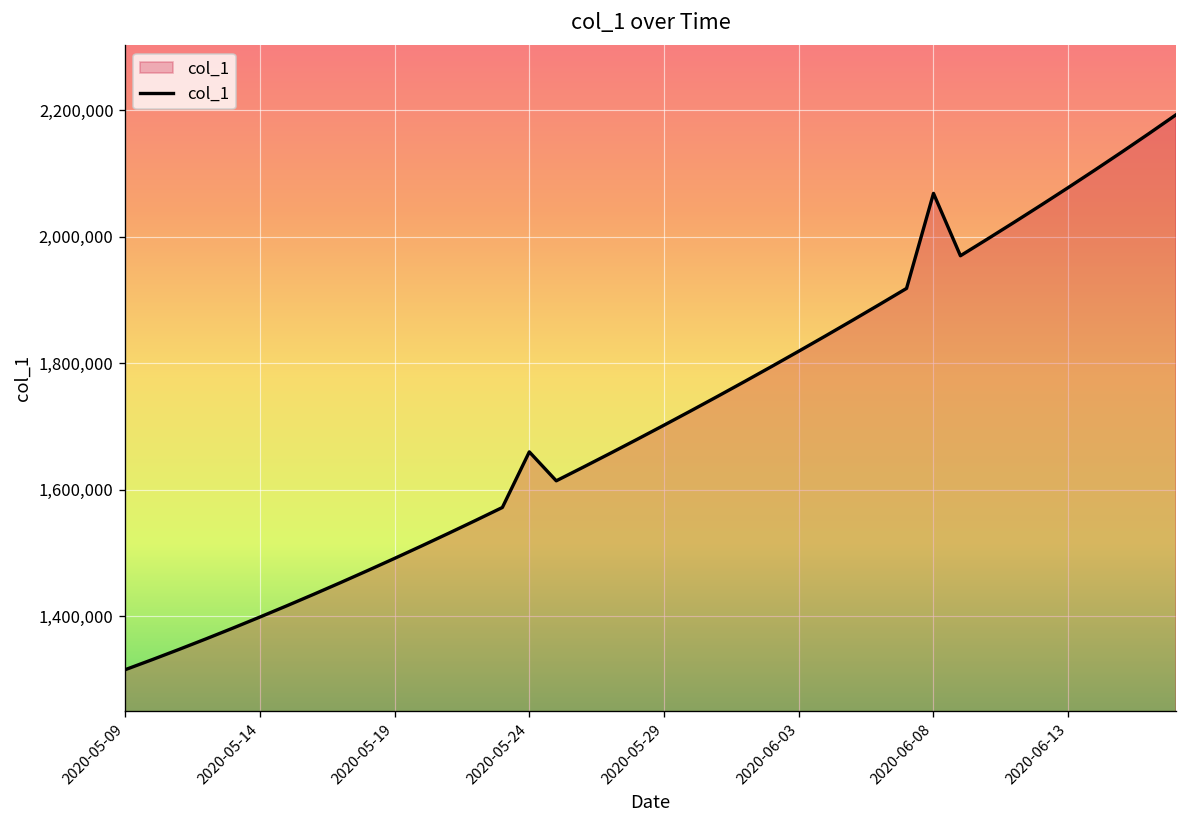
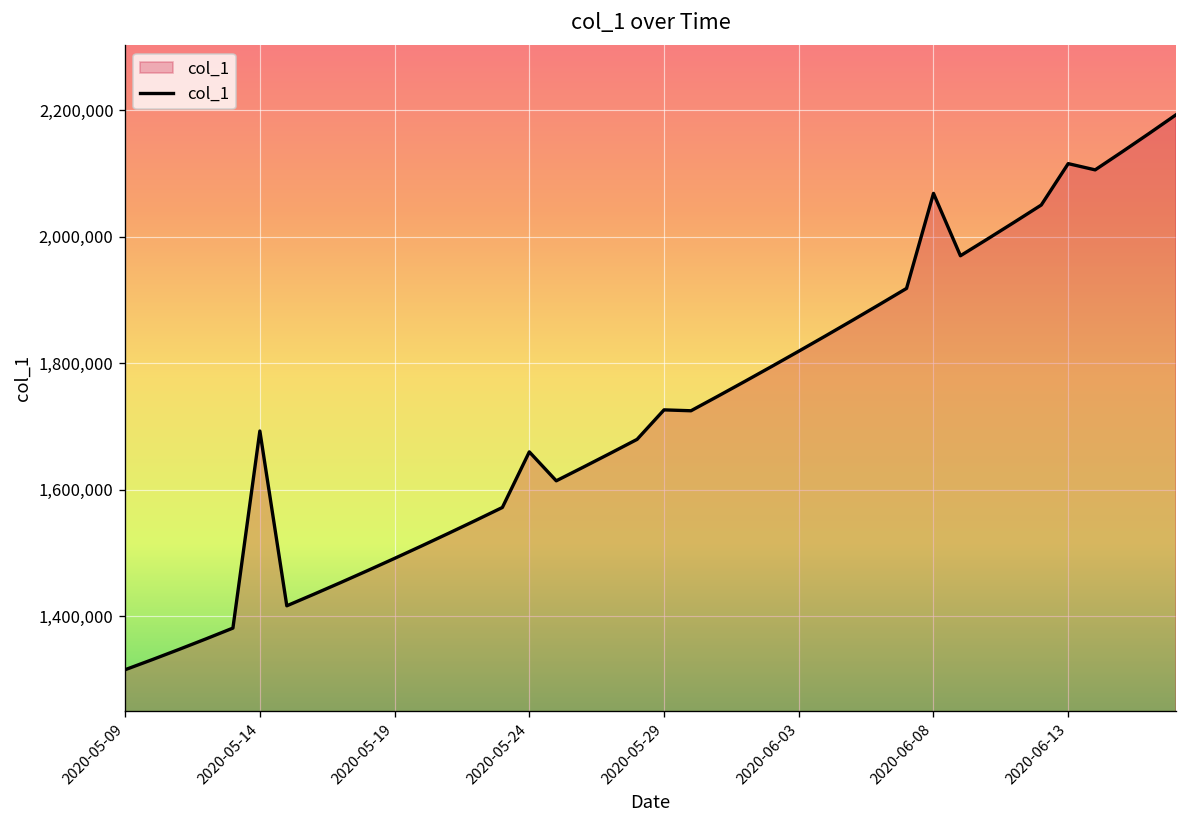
2020-05-14: 1,400,000 -> 1,690,000
2020-05-29: 1,700,000 -> 1,730,000
2020-06-13: 2,080,000 -> 2,120,000
